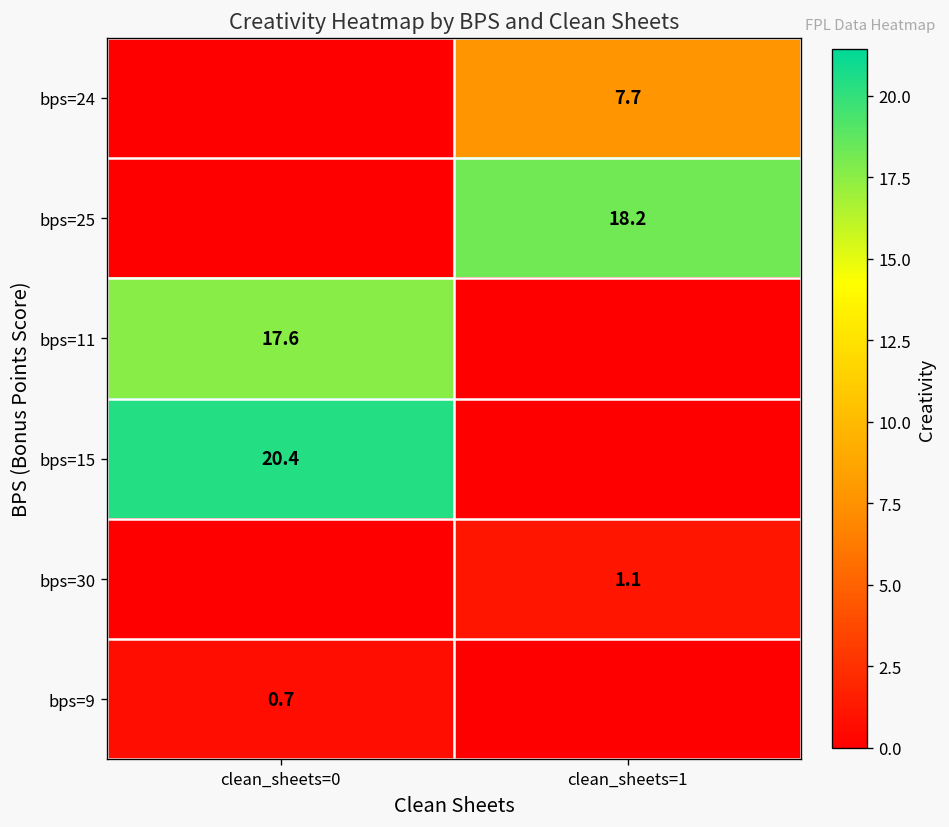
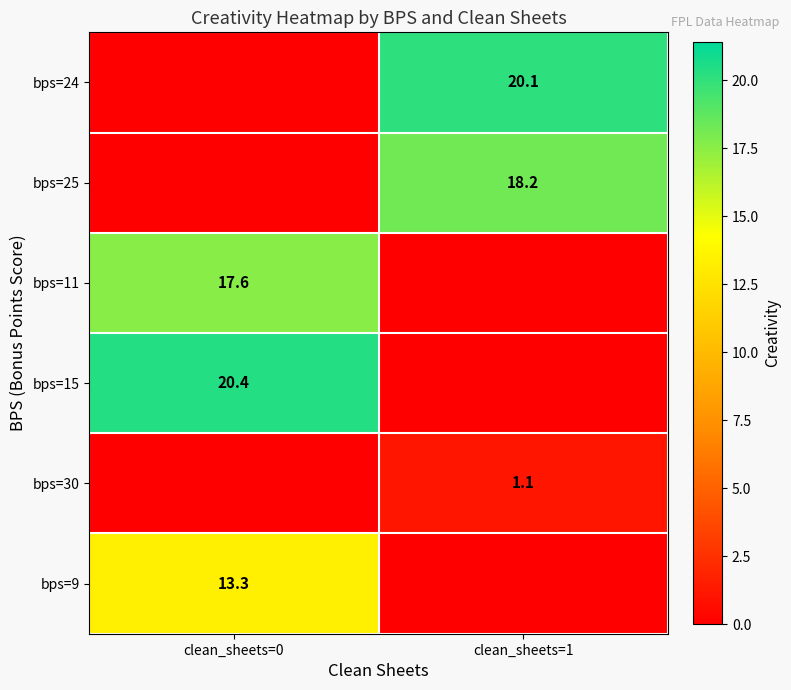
bps=24, clean_sheets=1: 7.7 -> 20.1
bps=9, clean_sheets=0: 0.7 -> 13.3
